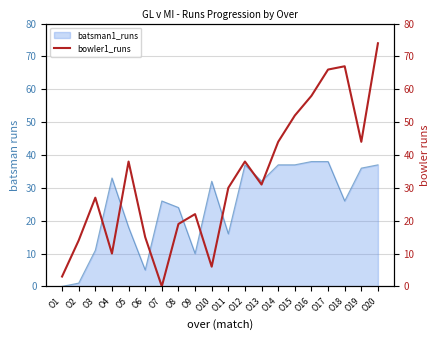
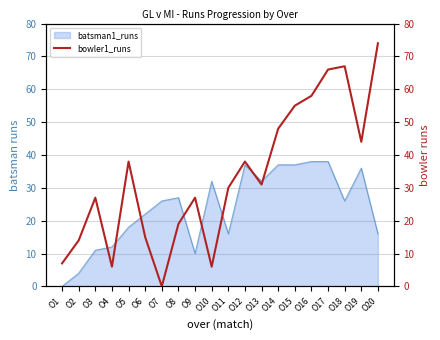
batsman1_runs, O2: 1 -> 4
batsman1_runs, O4: 33 -> 12
batsman1_runs, O6: 5 -> 22
batsman1_runs, O8: 24 -> 27
batsman1_runs, O20: 37 -> 16
bowler1_runs, O1: 3 -> 7
bowler1_runs, O4: 10 -> 6
bowler1_runs, O9: 22 -> 27
bowler1_runs, O14: 44 -> 48
bowler1_runs, O15: 52 -> 55
